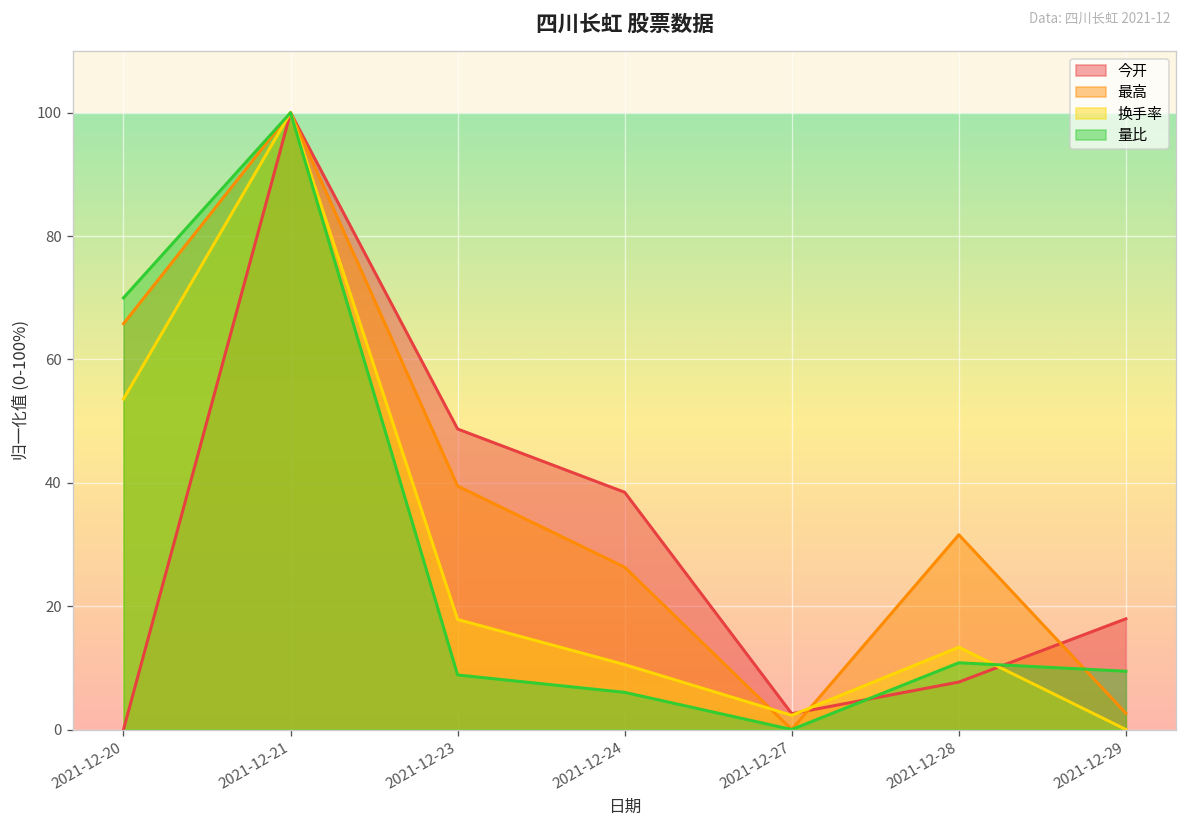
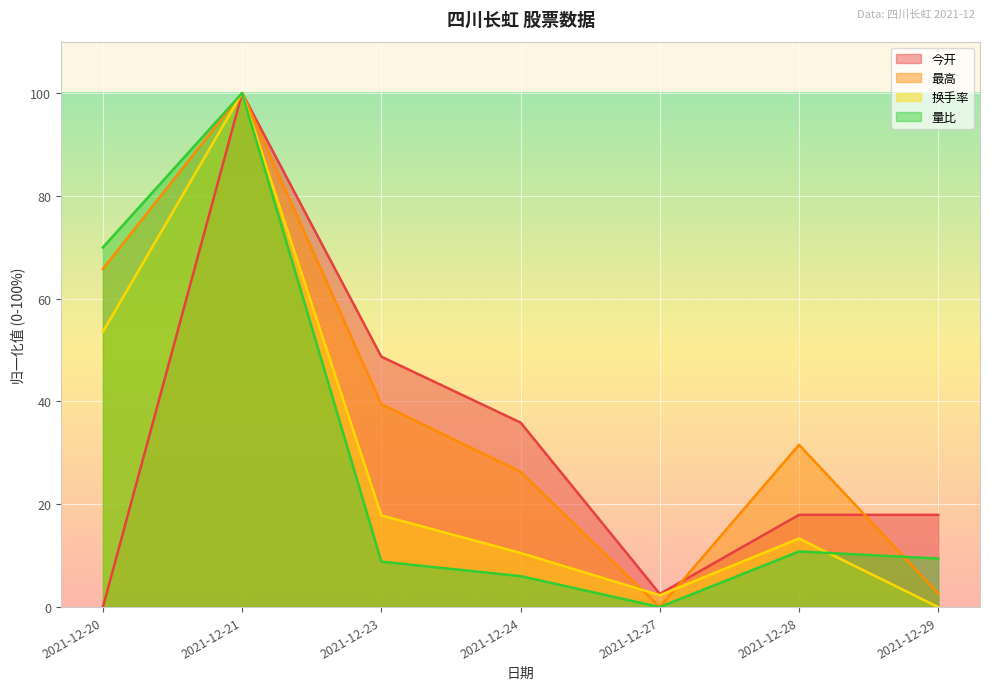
今开, 2021-12-24: 38 -> 36
今开, 2021-12-28: 8 -> 18
